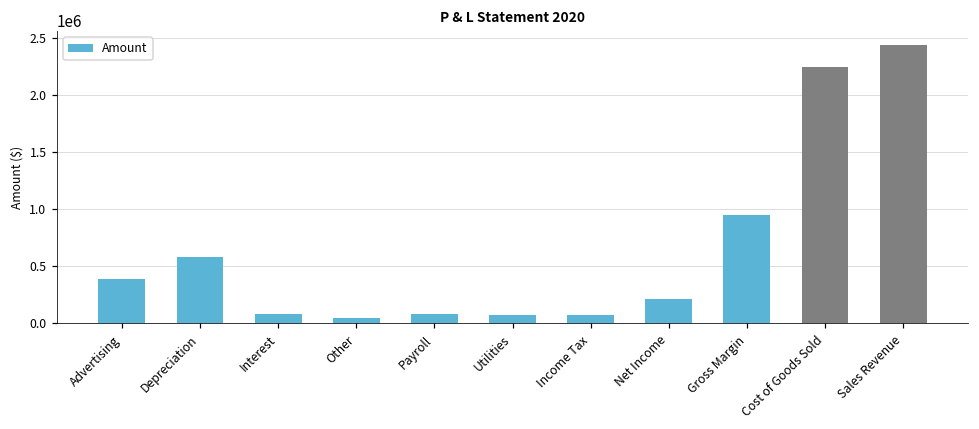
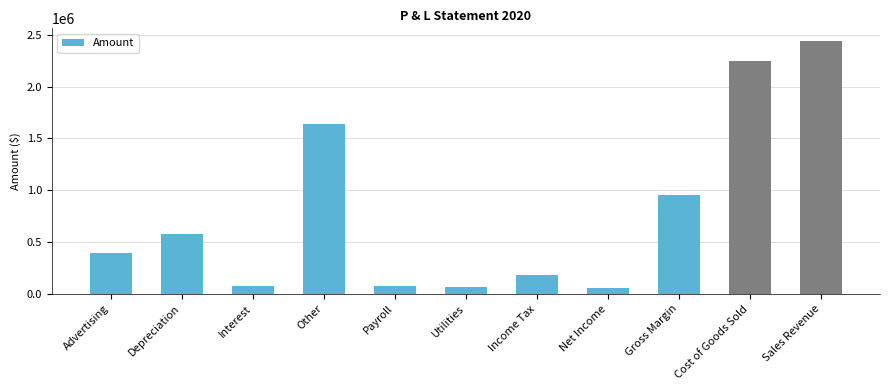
Other: 50000 -> 1640000
Income Tax: 70000 -> 180000
Net Income: 220000 -> 60000
